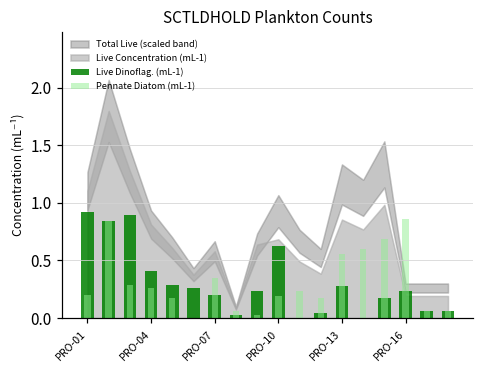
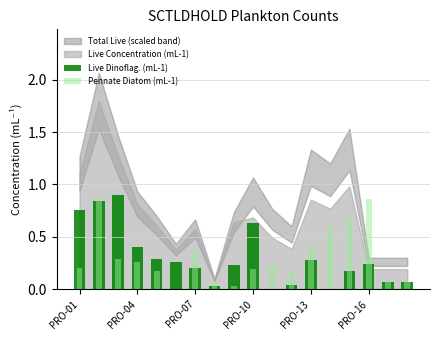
Live Dinoflag. (mL-1), PRO-01: 0.92 -> 0.75
Pennate Diatom (mL-1), PRO-13: 0.56 -> 0.41
